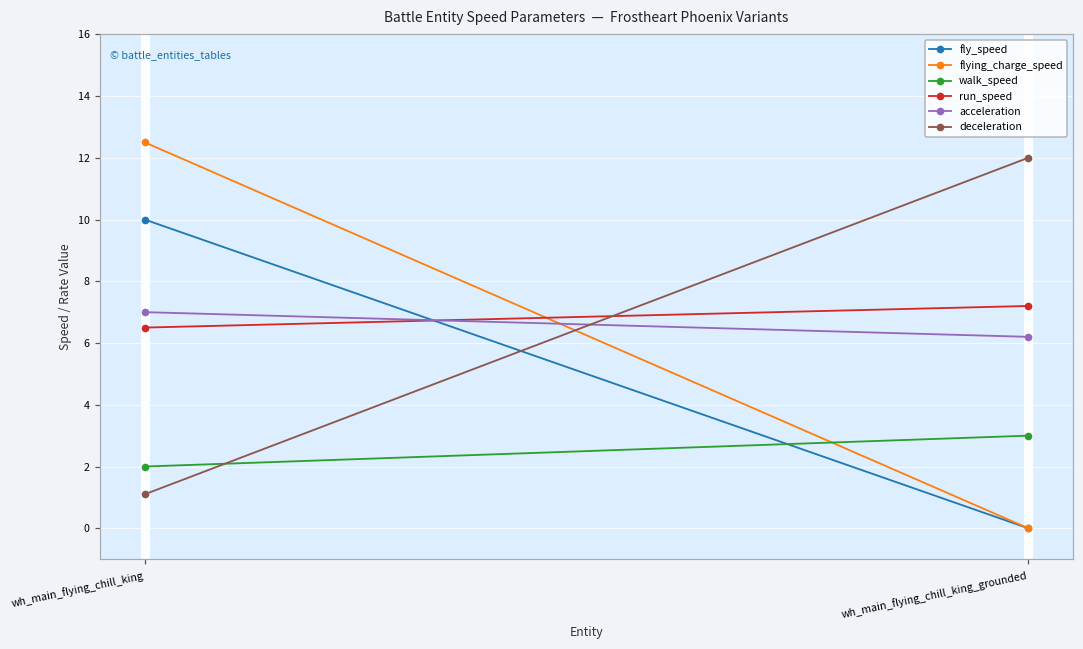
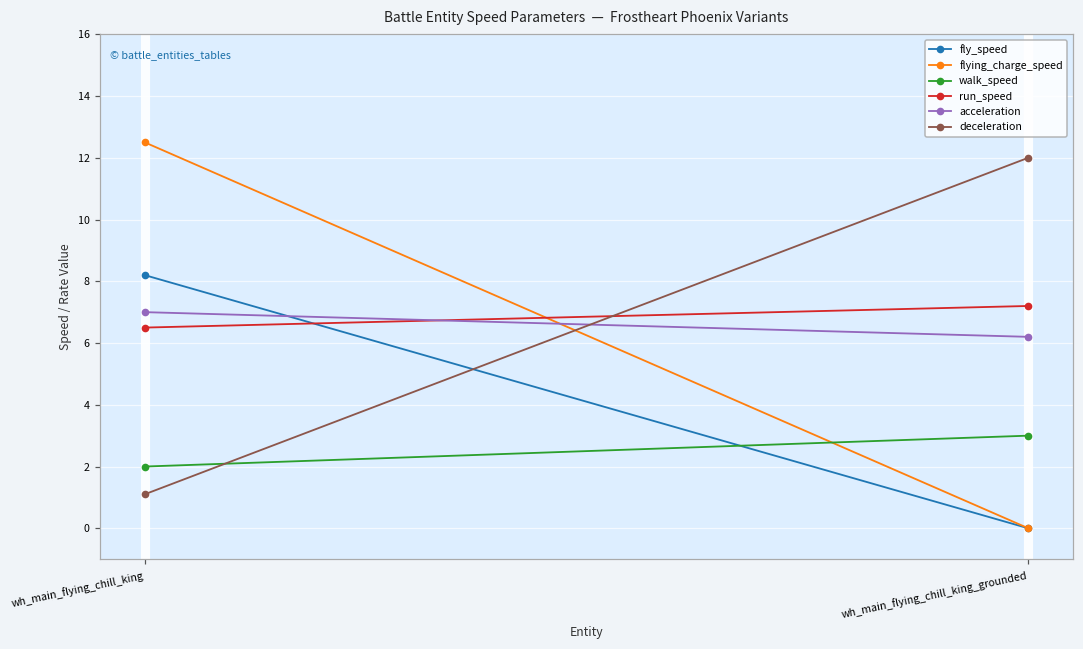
fly_speed, wh_main_flying_chill_king: 10.0 -> 8.2
